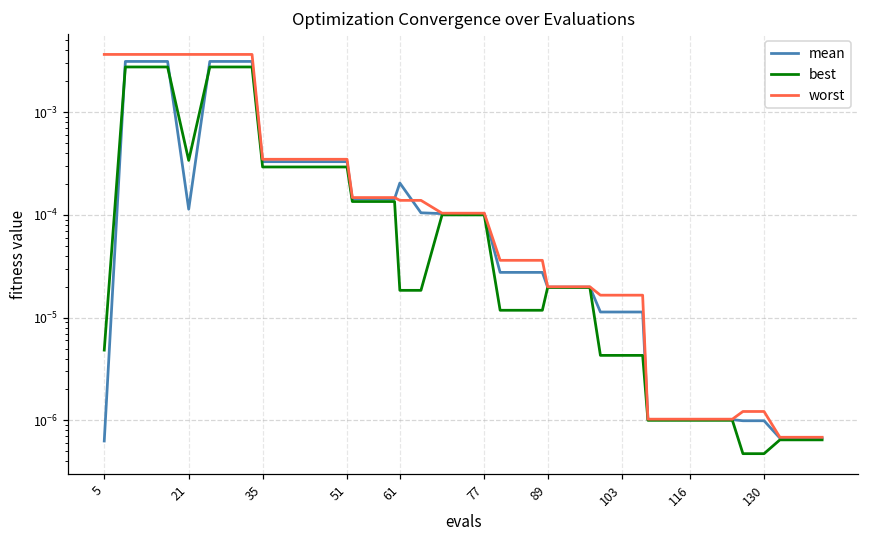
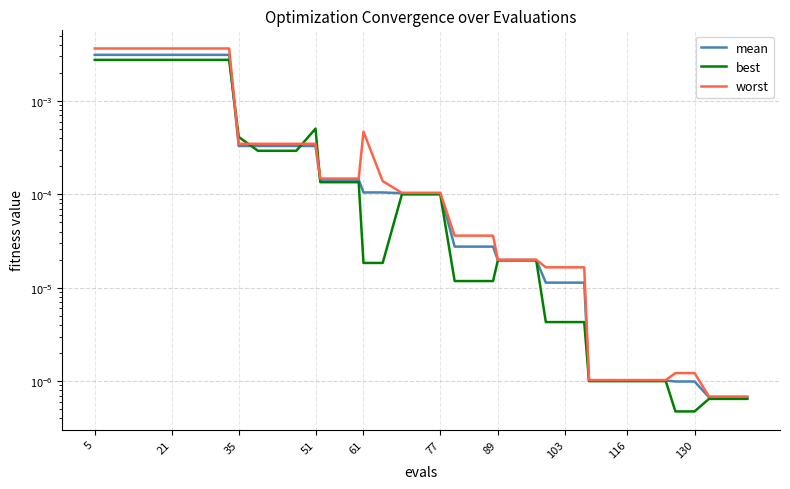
mean, 5: 0.0000006 -> 0.0031
best, 5: 0.000005 -> 0.0028
mean, 21: 0.00011 -> 0.0031
best, 21: 0.00034 -> 0.0028
best, 35: 0.00029 -> 0.0004
best, 51: 0.00029 -> 0.0005
mean, 61: 0.00020 -> 0.00010
worst, 61: 0.00014 -> 0.0005
